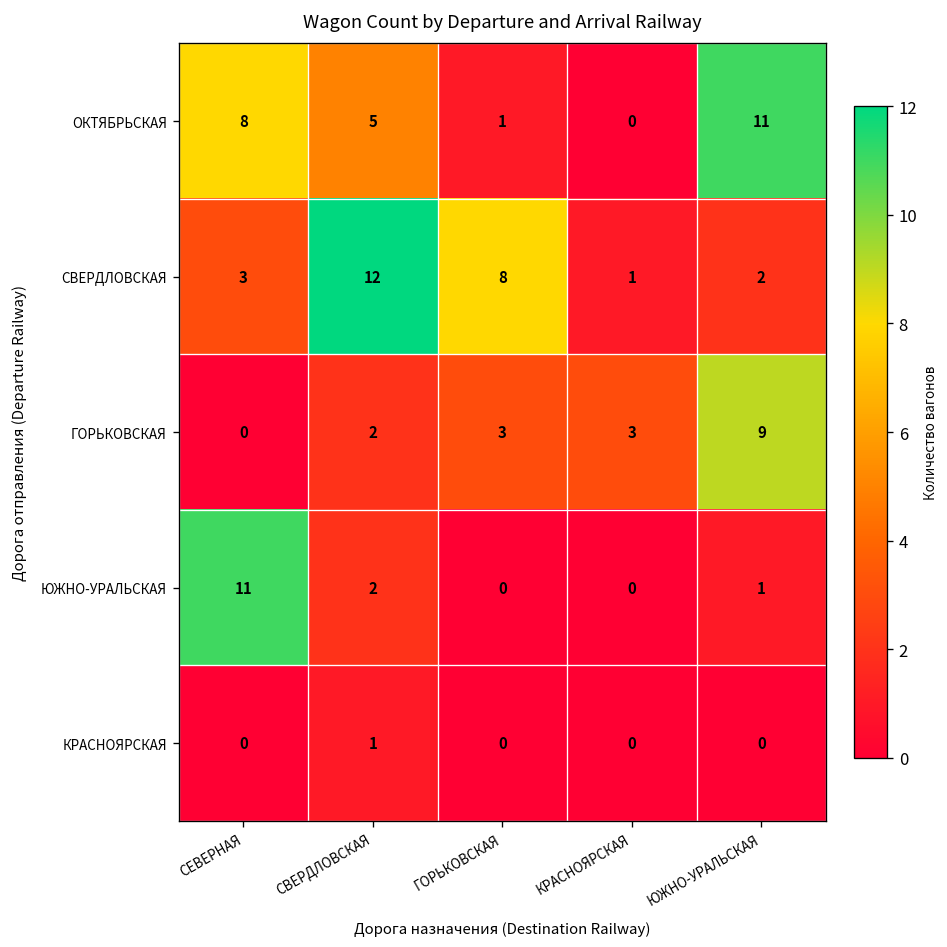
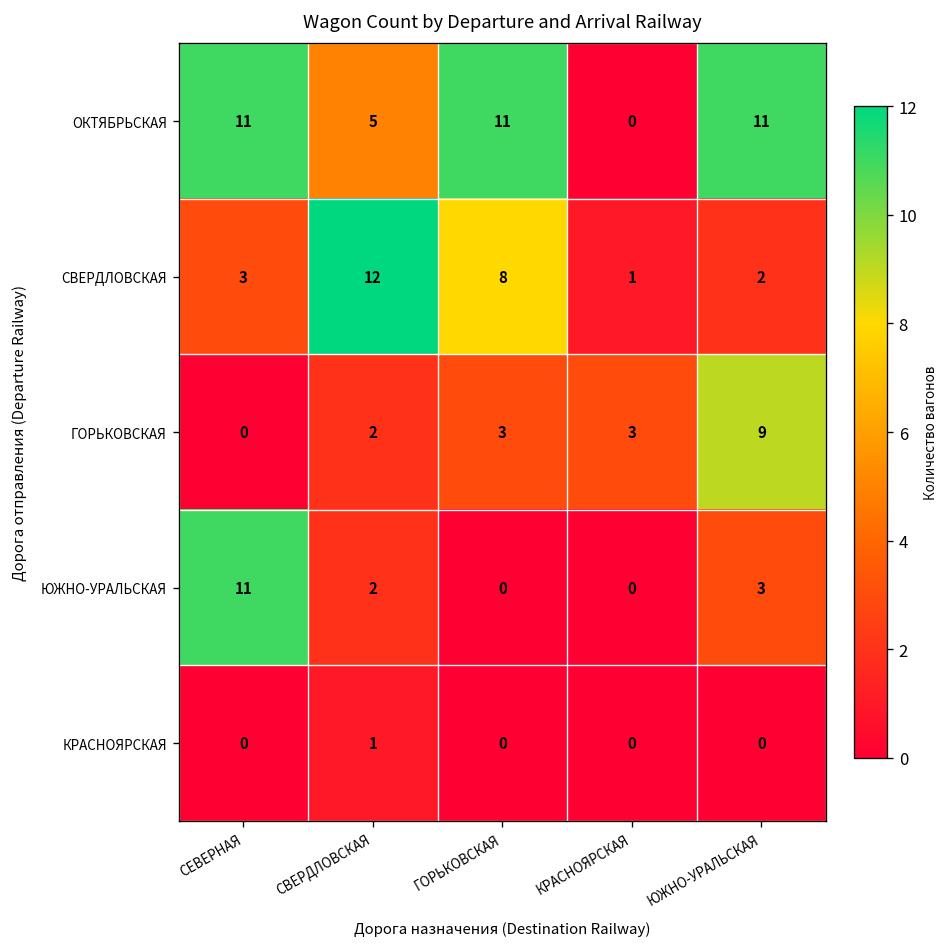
ОКТЯБРЬСКАЯ, СЕВЕРНАЯ: 8 -> 11
ОКТЯБРЬСКАЯ, ГОРЬКОВСКАЯ: 1 -> 11
ЮЖНО-УРАЛЬСКАЯ, ЮЖНО-УРАЛЬСКАЯ: 1 -> 3
